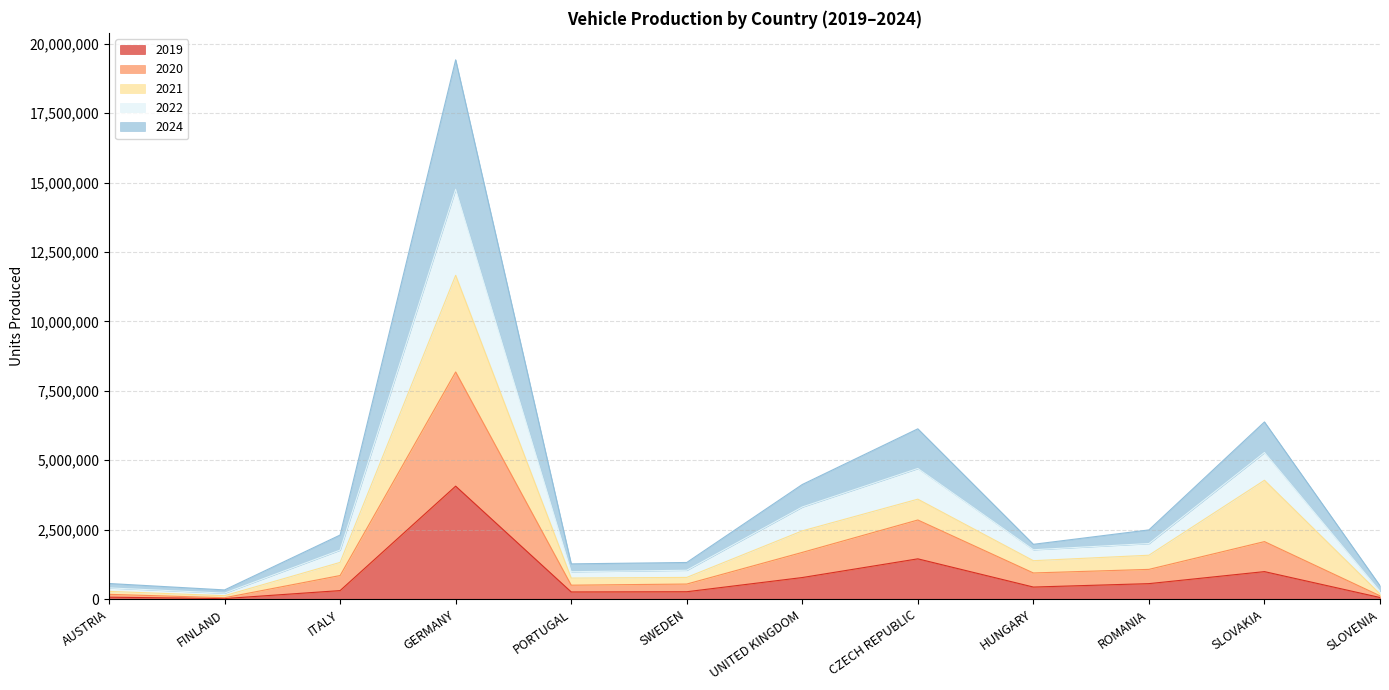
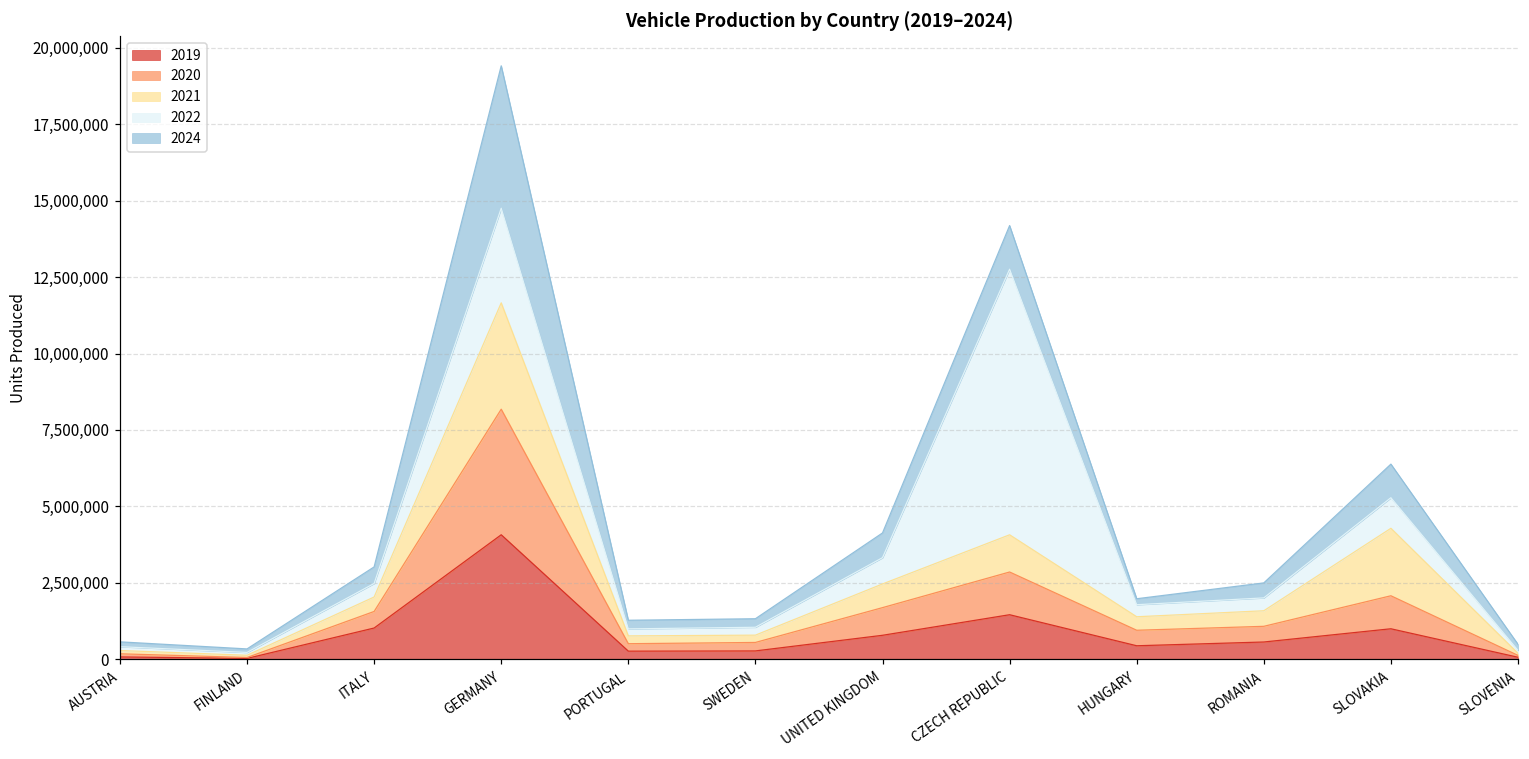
2019, ITALY: 300,000 -> 1,000,000
2021, CZECH REPUBLIC: 700,000 -> 1,200,000
2022, CZECH REPUBLIC: 1,100,000 -> 8,700,000
